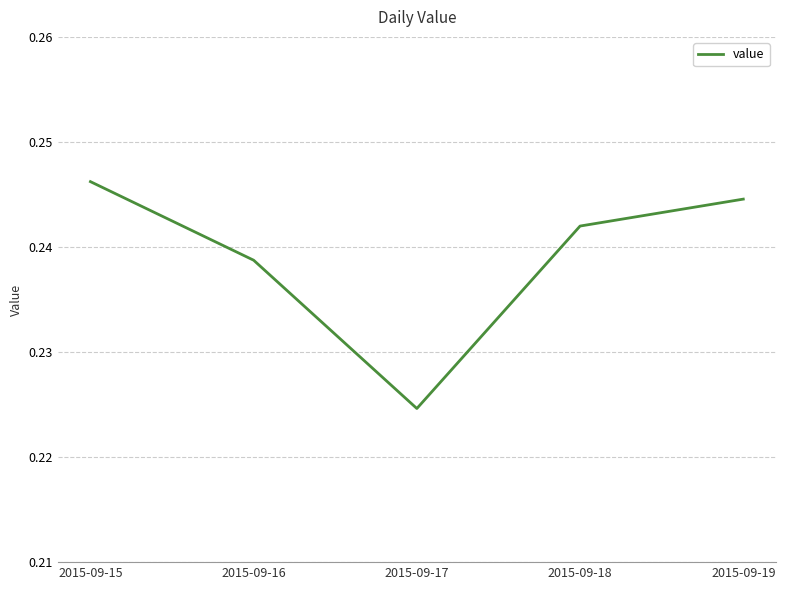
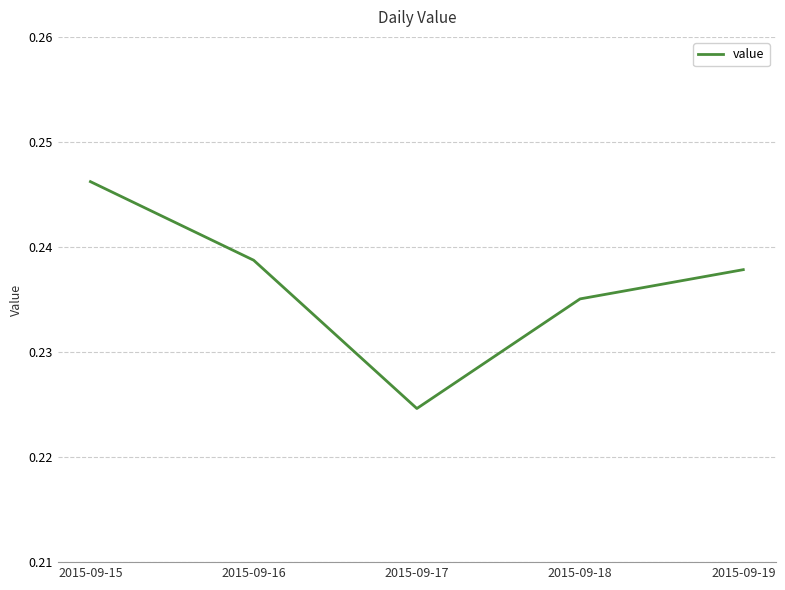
2015-09-18: 0.2420 -> 0.2351
2015-09-19: 0.2446 -> 0.2378
